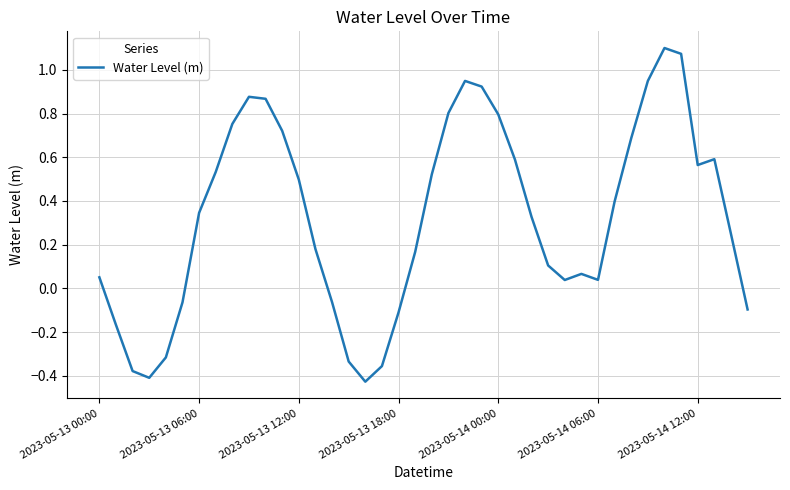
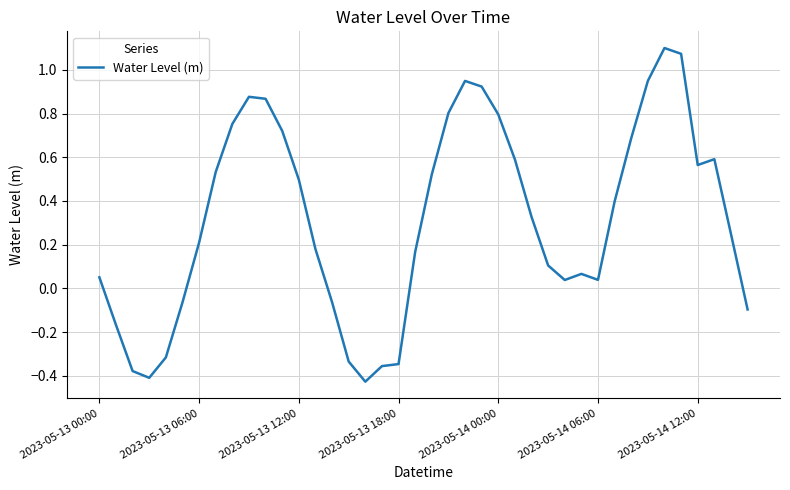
2023-05-13 06:00: 0.35 -> 0.21
2023-05-13 18:00: -0.11 -> -0.35
